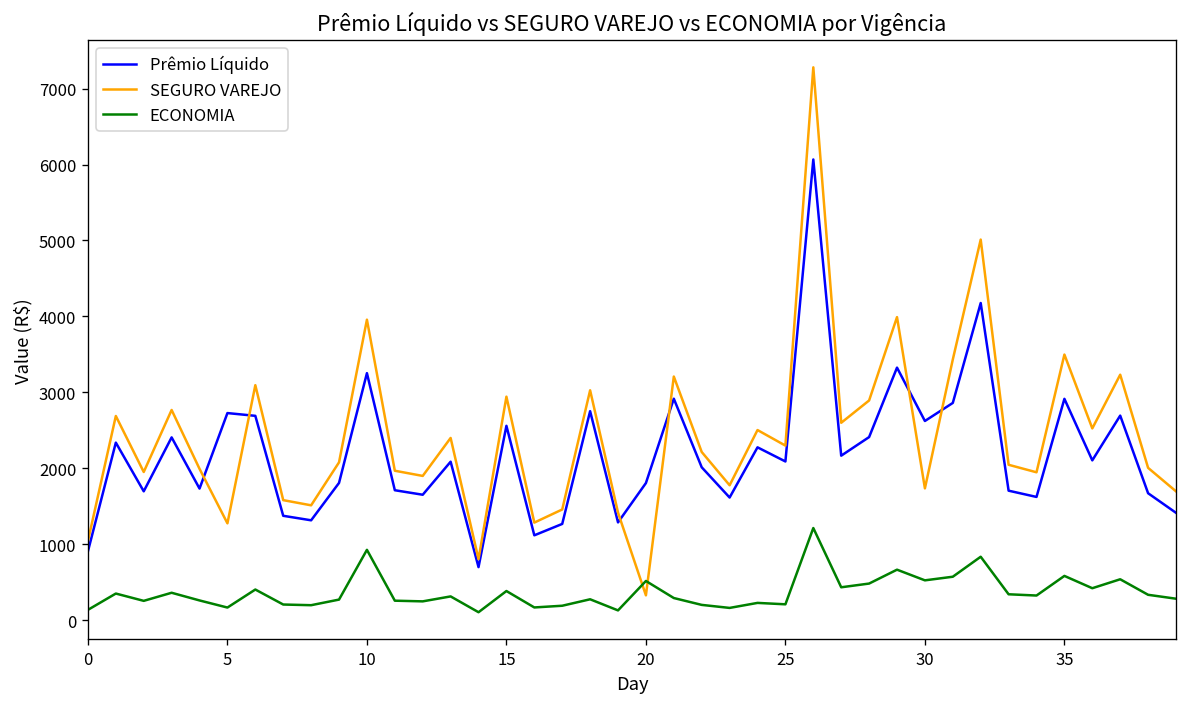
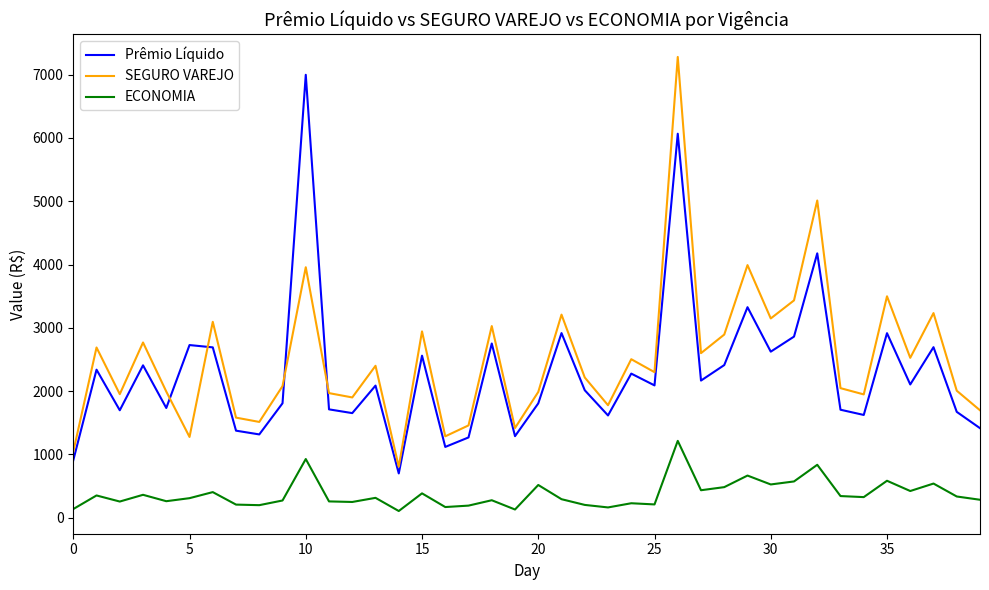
ECONOMIA, 5: 200 -> 300
Prêmio Líquido, 10: 3300 -> 7000
SEGURO VAREJO, 20: 300 -> 2000
SEGURO VAREJO, 30: 1700 -> 3100
